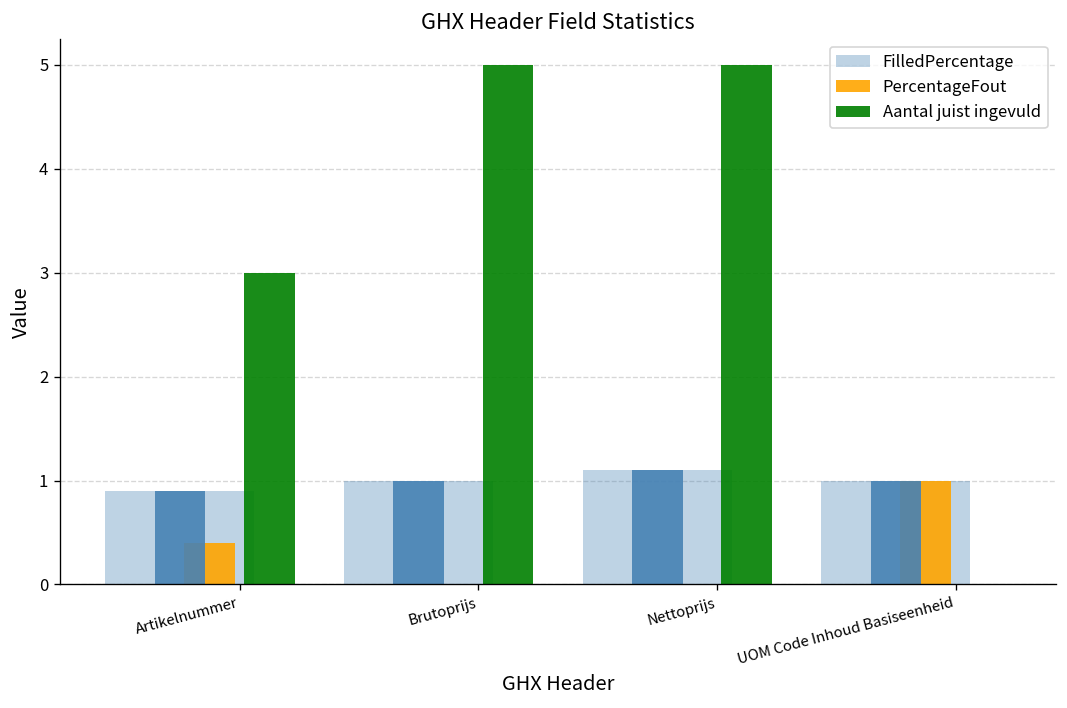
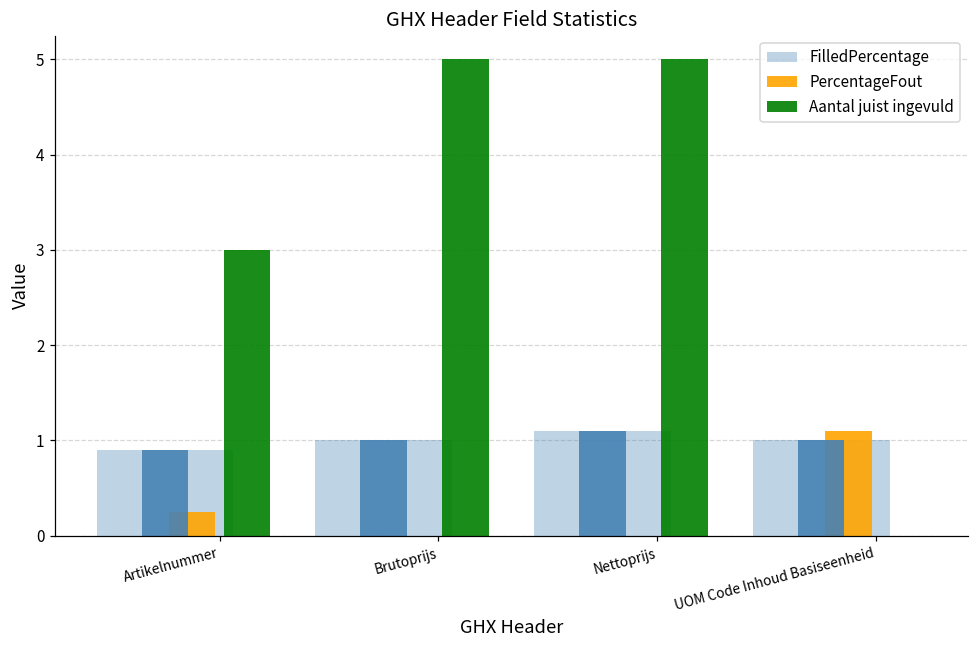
PercentageFout, Artikelnummer: 0.4 -> 0.3
PercentageFout, UOM Code Inhoud Basiseenheid: 1.0 -> 1.1
